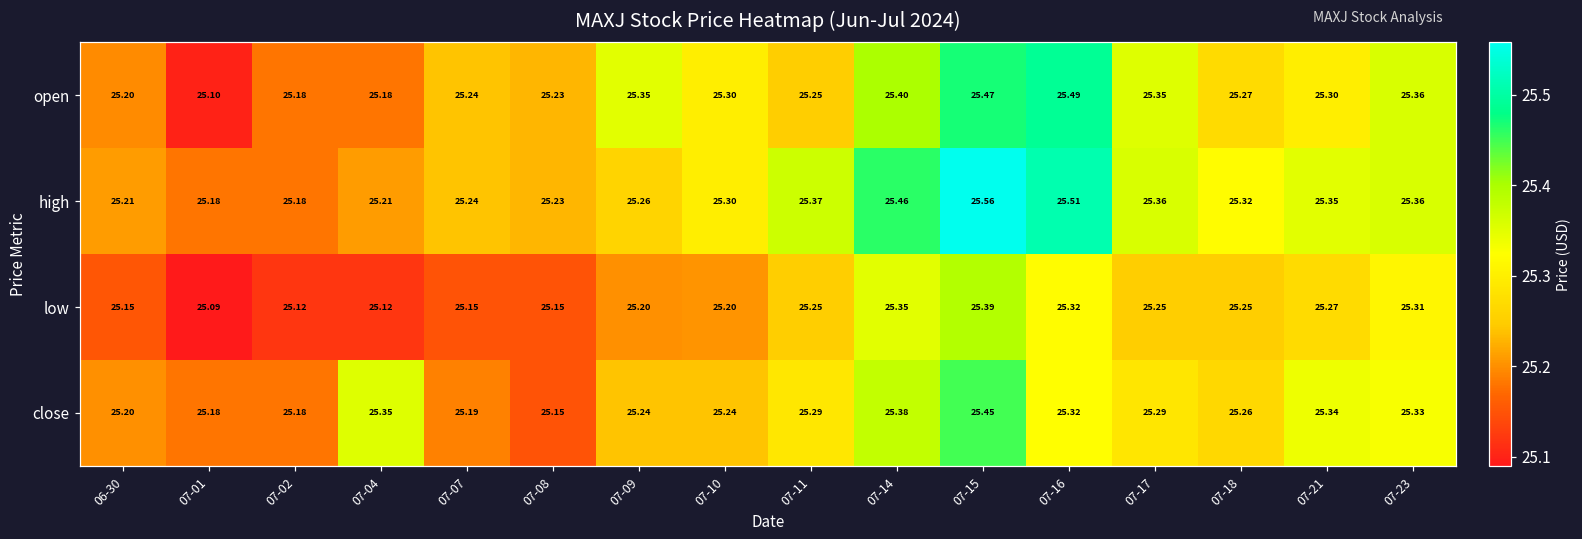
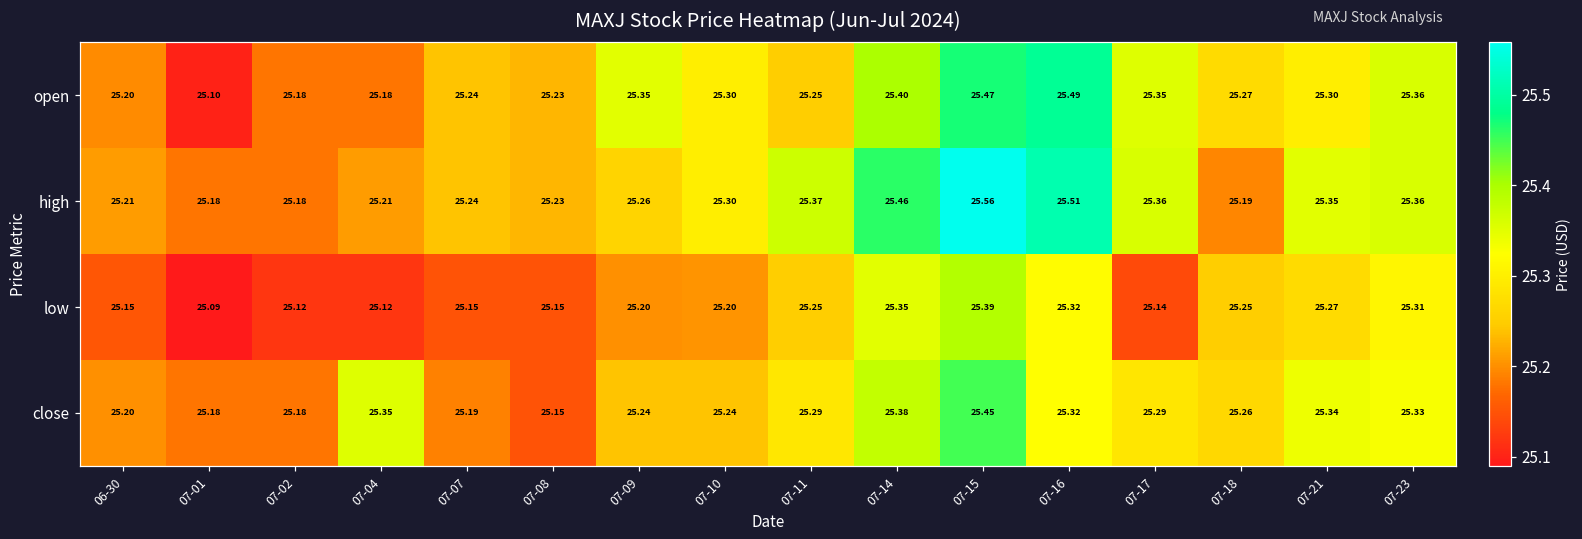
high, 07-18: 25.32 -> 25.19
low, 07-17: 25.25 -> 25.14
